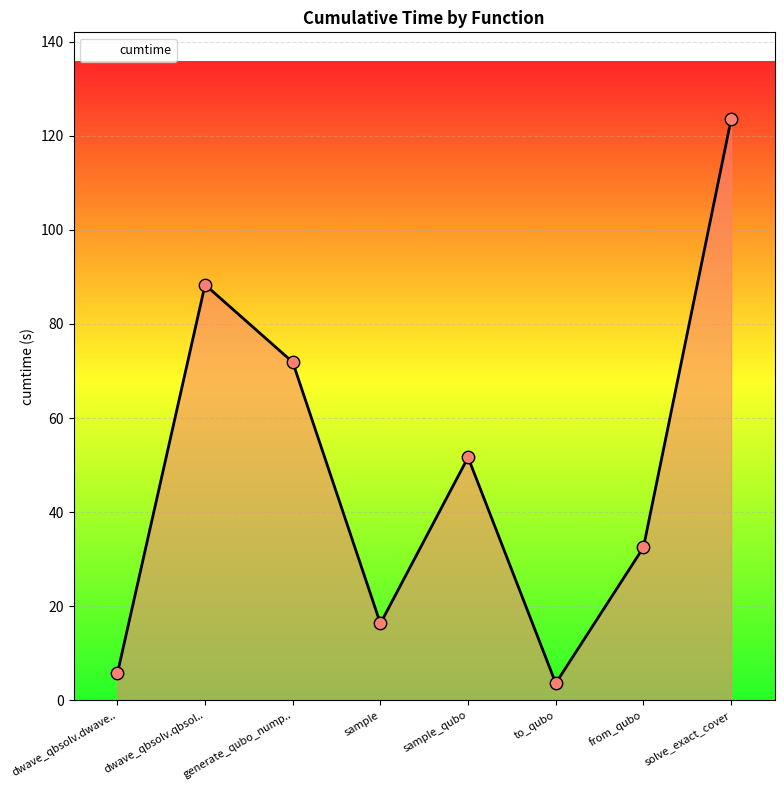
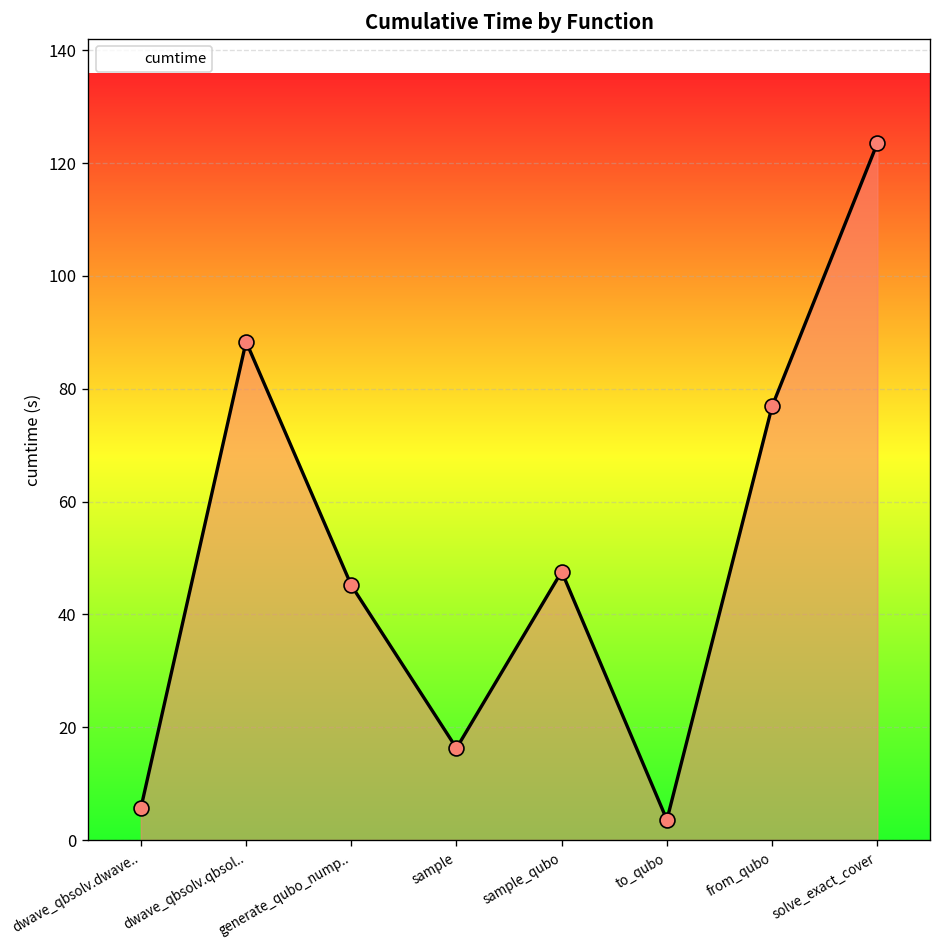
generate_qubo_nump..: 72 -> 45
sample_qubo: 52 -> 48
from_qubo: 32 -> 77
